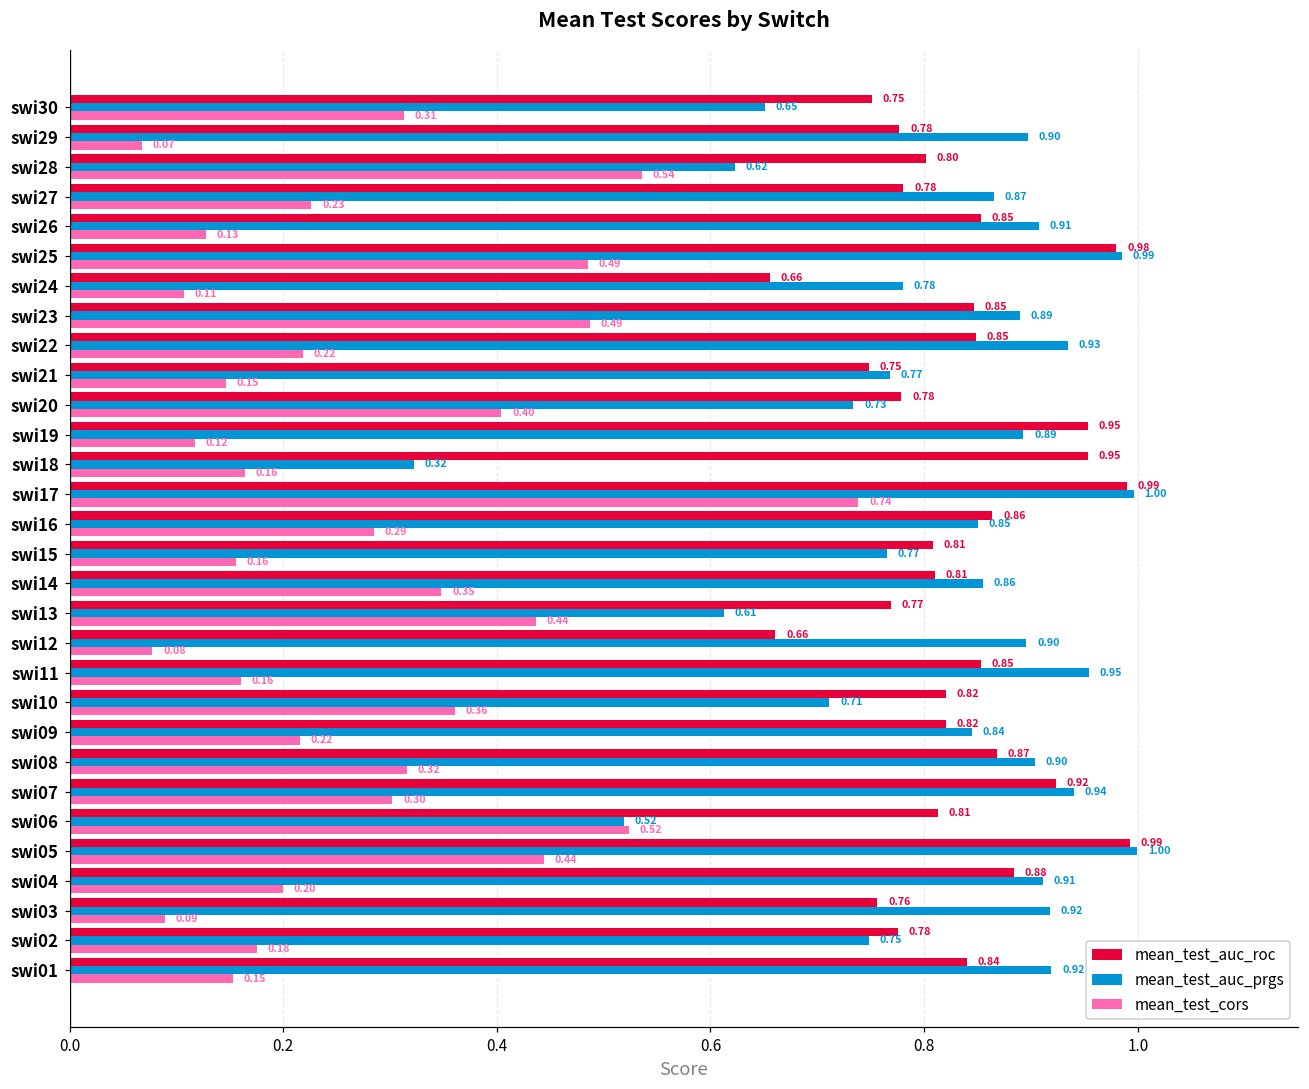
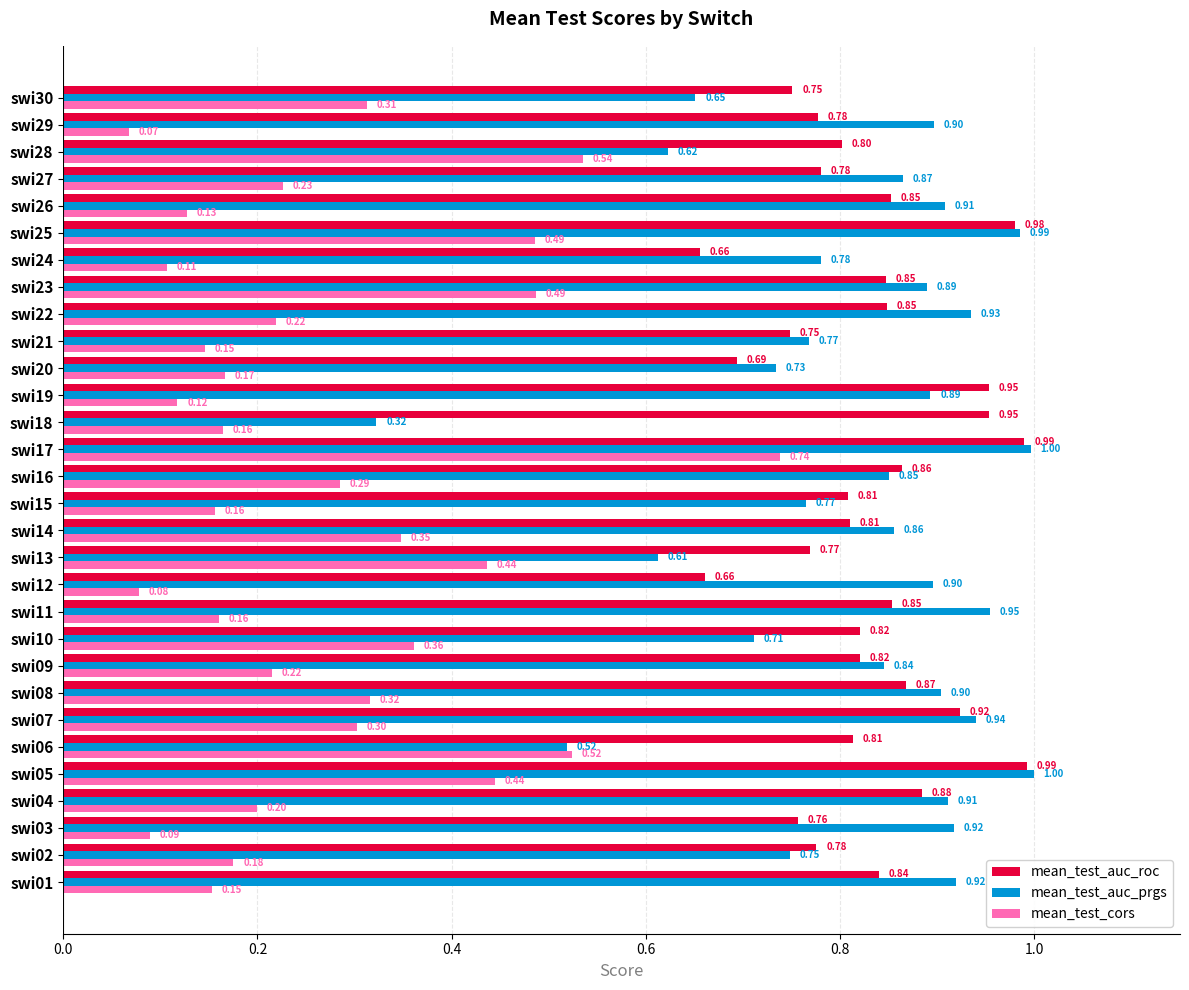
mean_test_auc_roc, swi20: 0.78 -> 0.69
mean_test_cors, swi20: 0.40 -> 0.17
